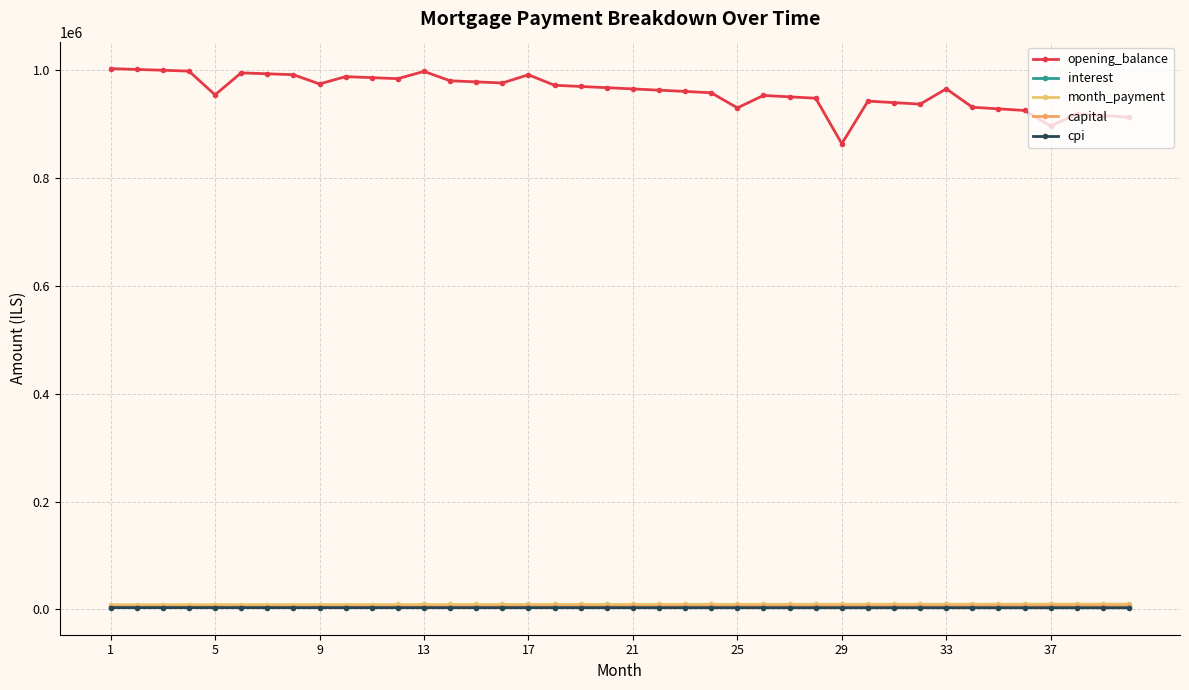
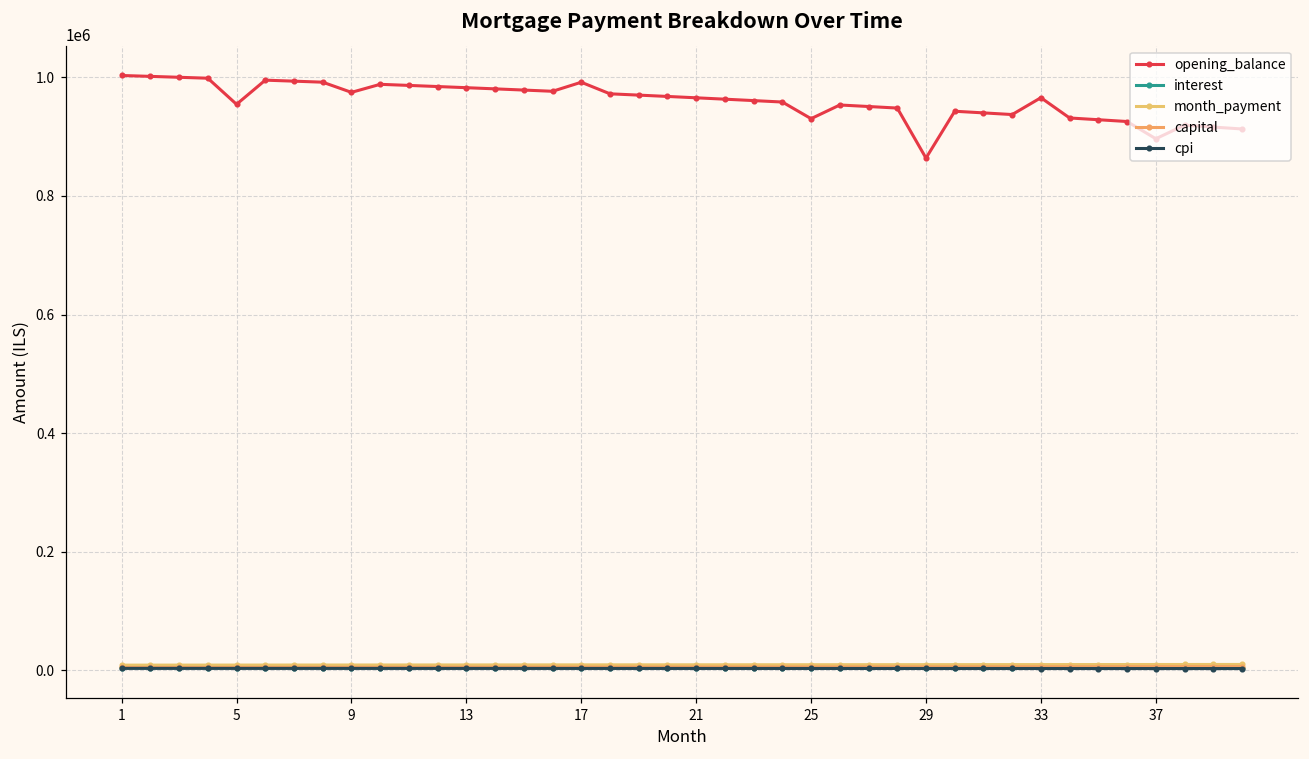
opening_balance, 13: 1000000 -> 980000
